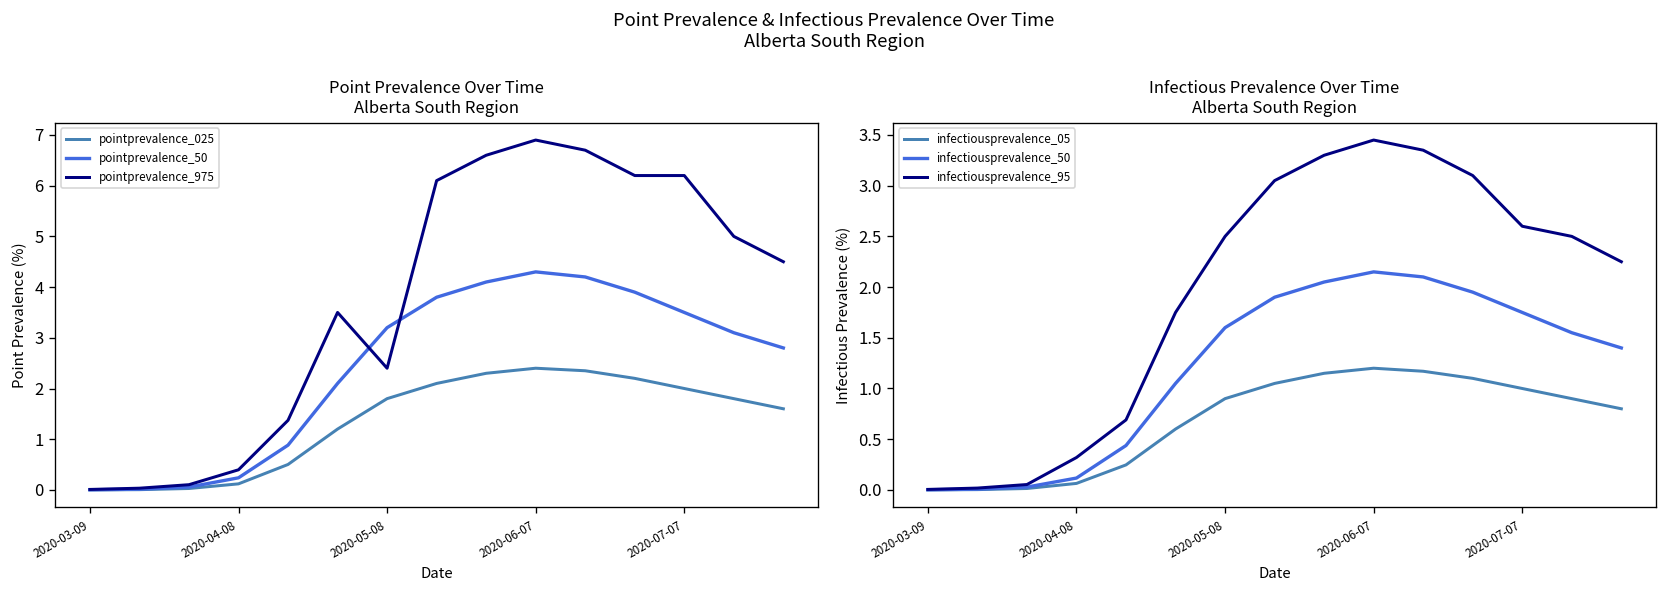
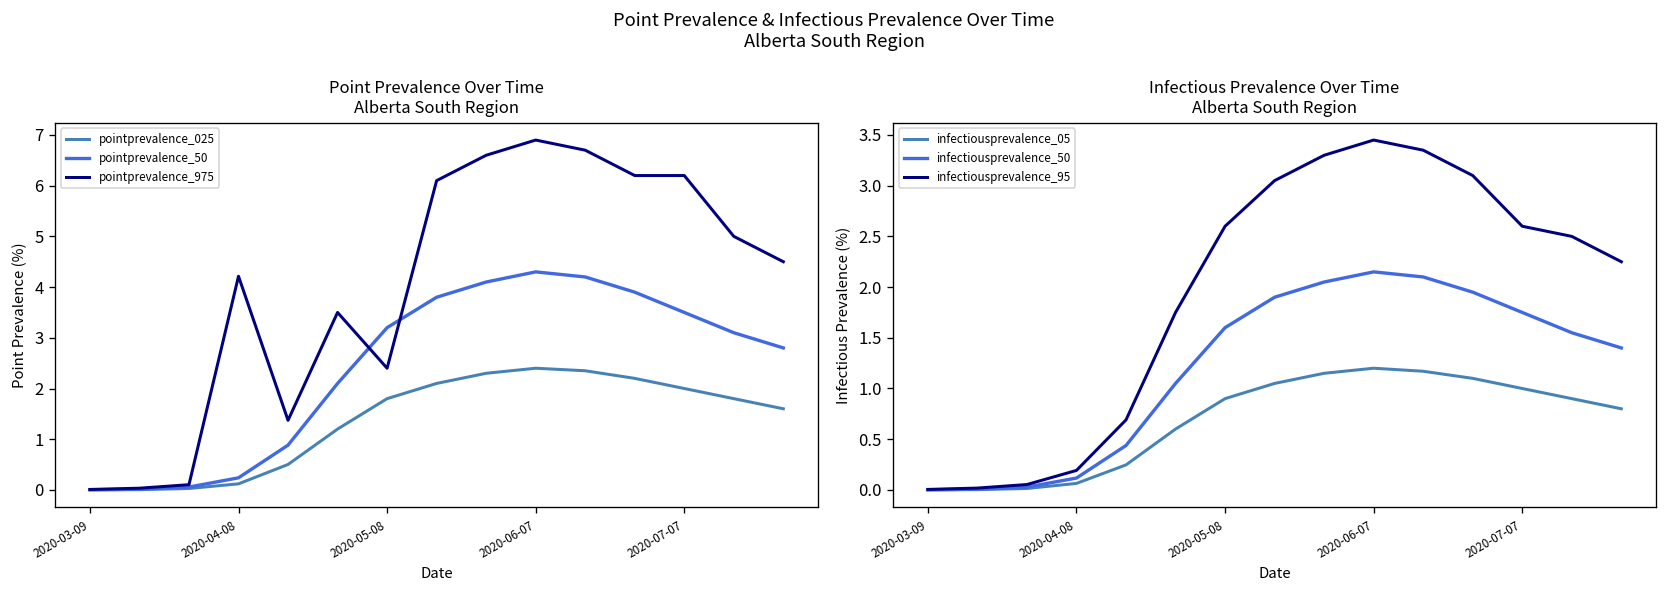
Point Prevalence Over Time Alberta South Region, pointprevalence_975, 2020-04-08: 0.4 -> 4.2
Infectious Prevalence Over Time Alberta South Region, infectiousprevalence_95, 2020-04-08: 0.3 -> 0.2
Infectious Prevalence Over Time Alberta South Region, infectiousprevalence_95, 2020-05-08: 2.5 -> 2.6
